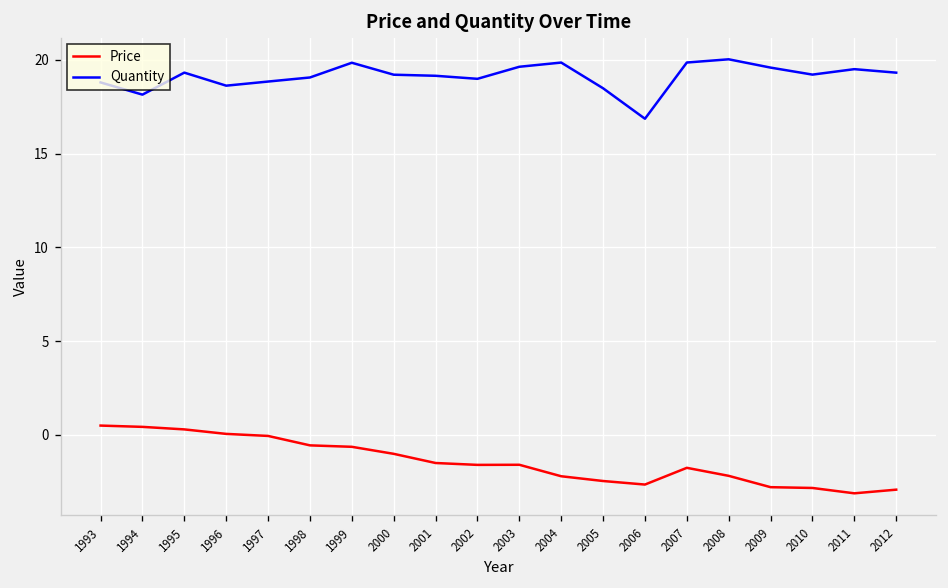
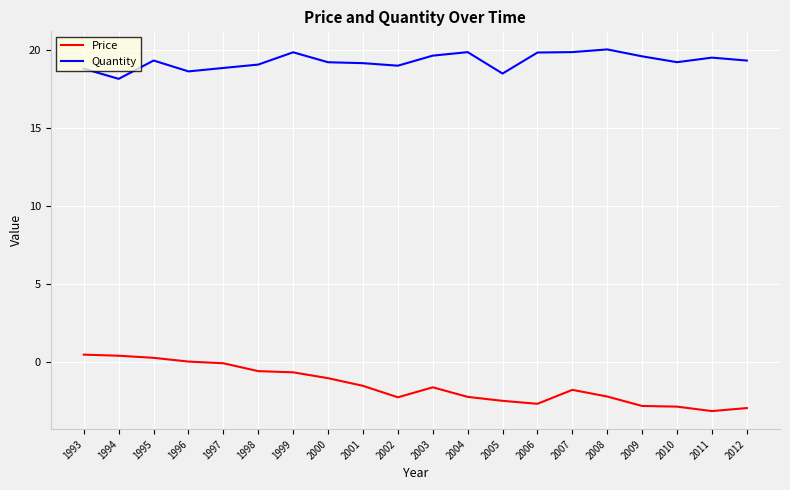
Price, 2002: -1.6 -> -2.2
Quantity, 2006: 16.9 -> 19.8
